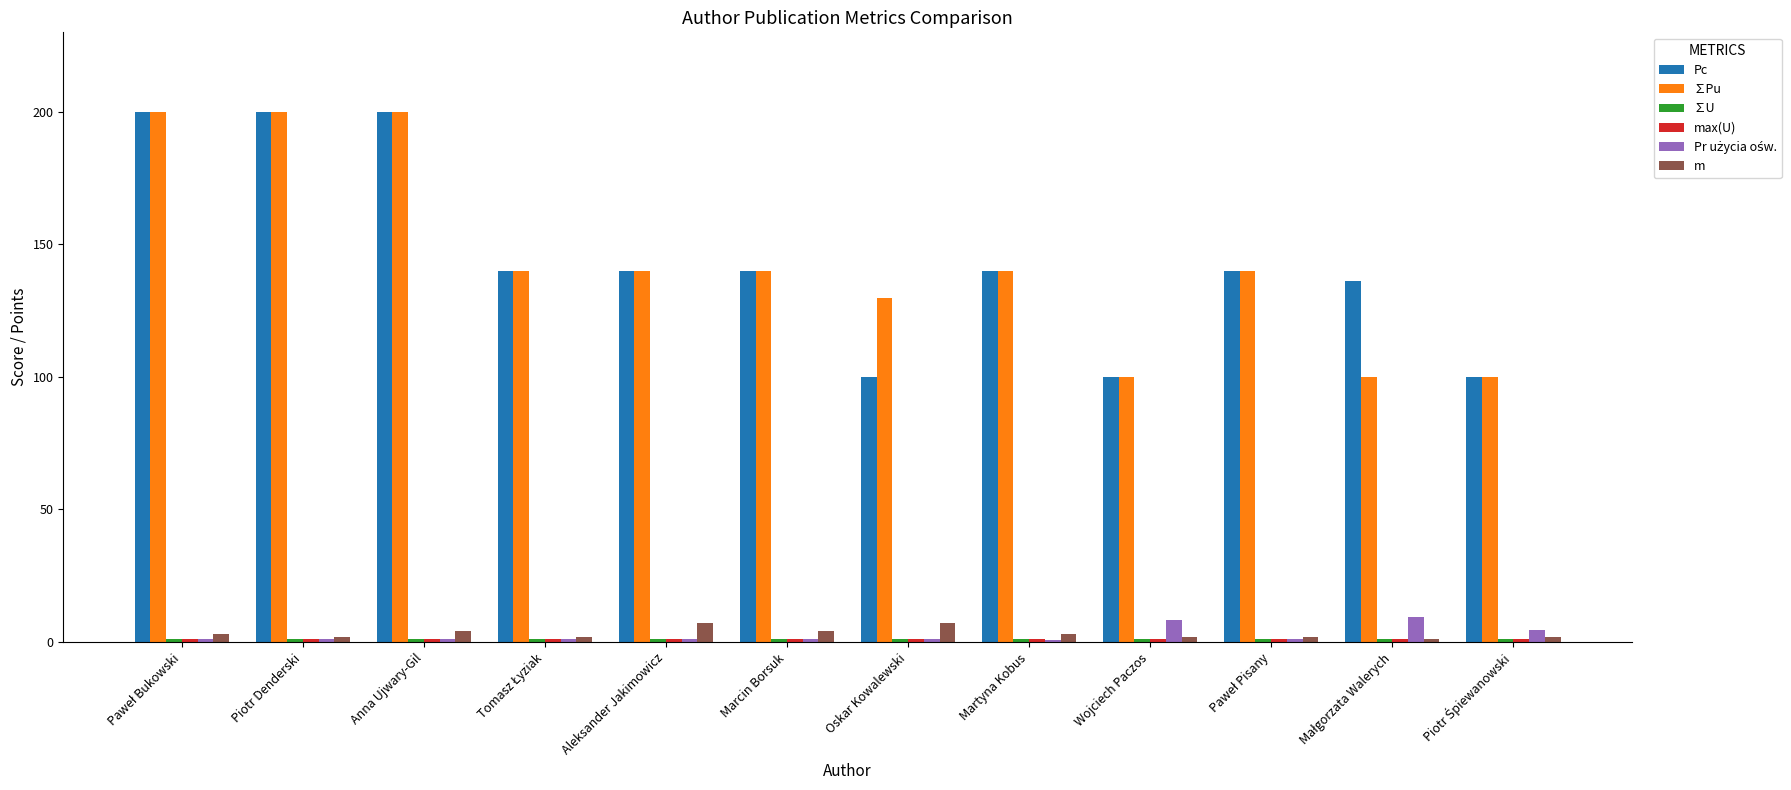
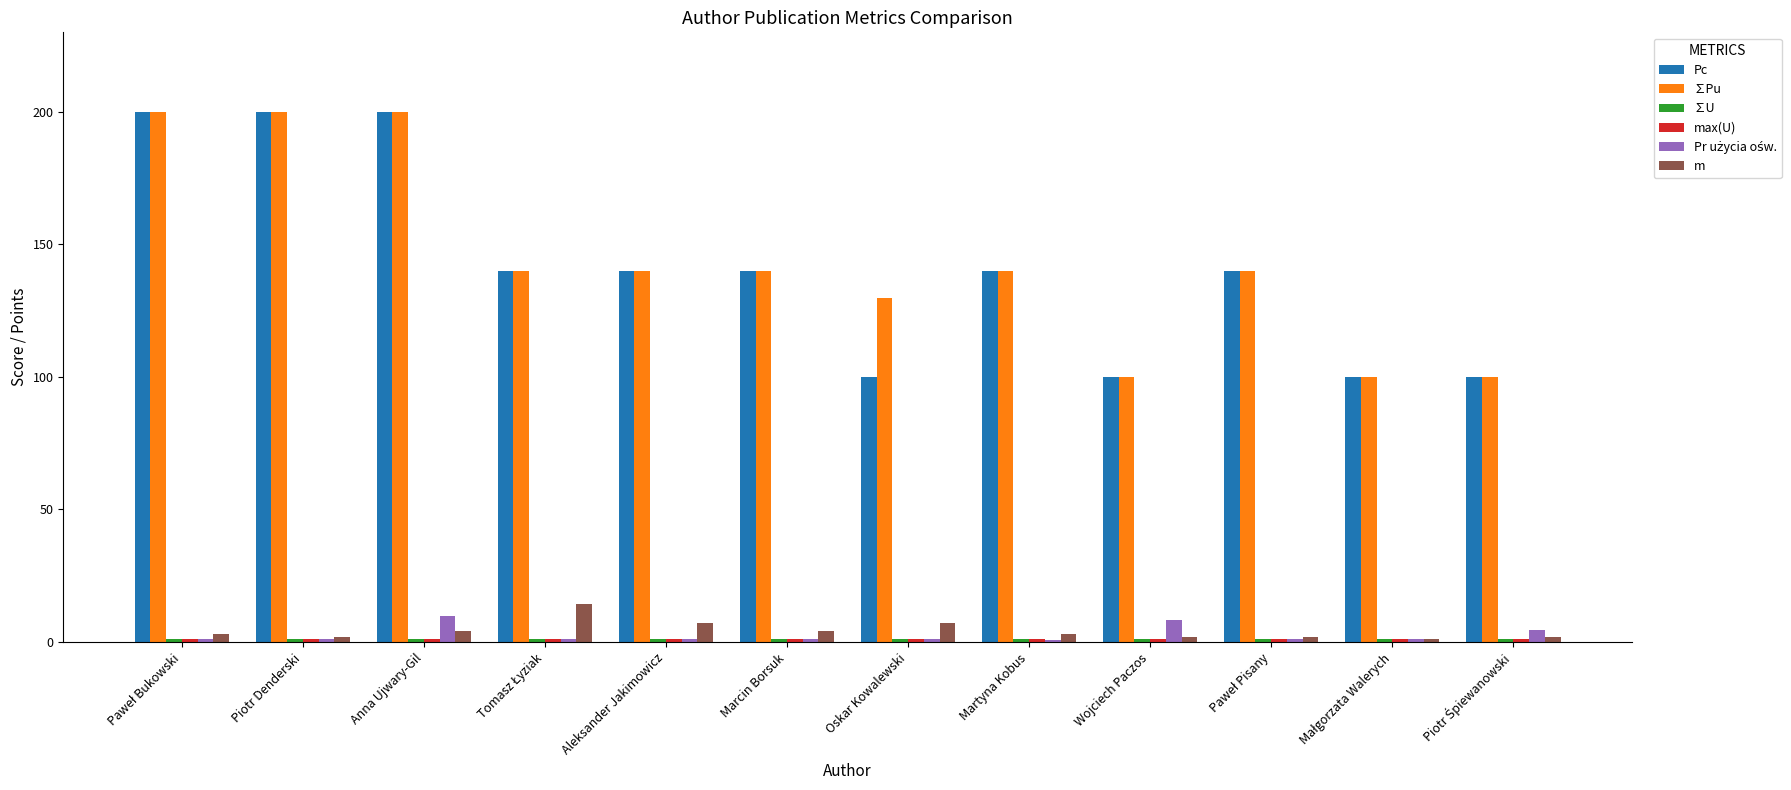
Pr użycia ośw., Anna Ujwary-Gil: 1 -> 10
m, Tomasz Łyziak: 2 -> 14
Pc, Małgorzata Walerych: 136 -> 100
Pr użycia ośw., Małgorzata Walerych: 10 -> 1
